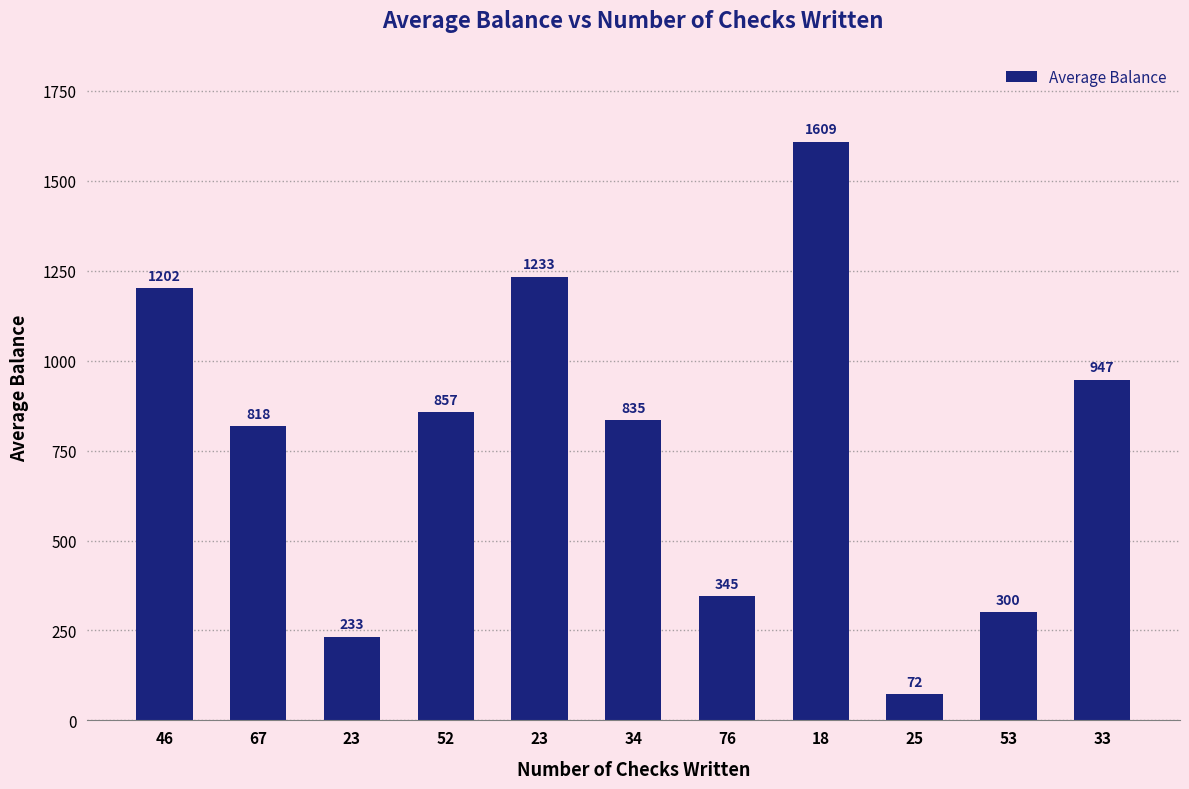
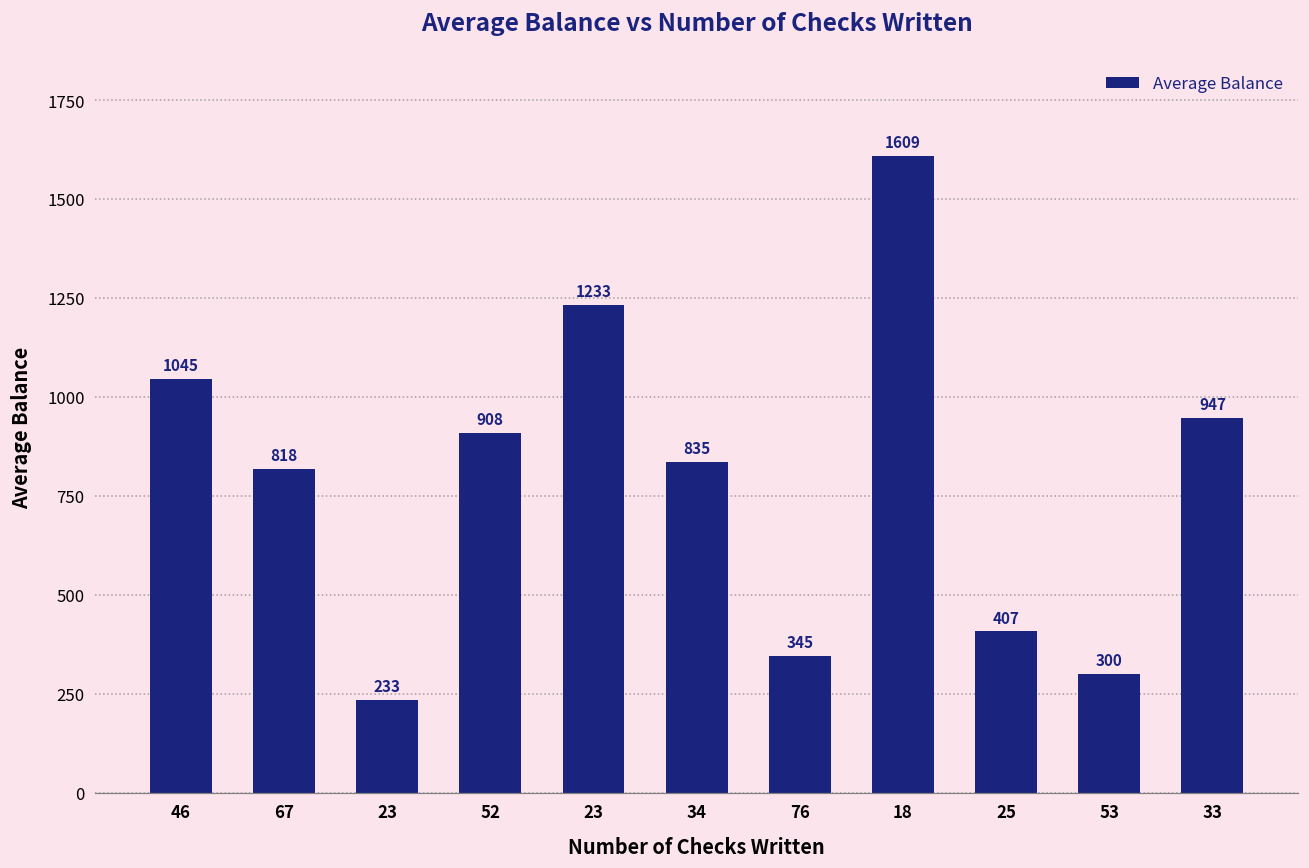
46: 1202 -> 1045
52: 857 -> 908
25: 72 -> 407
